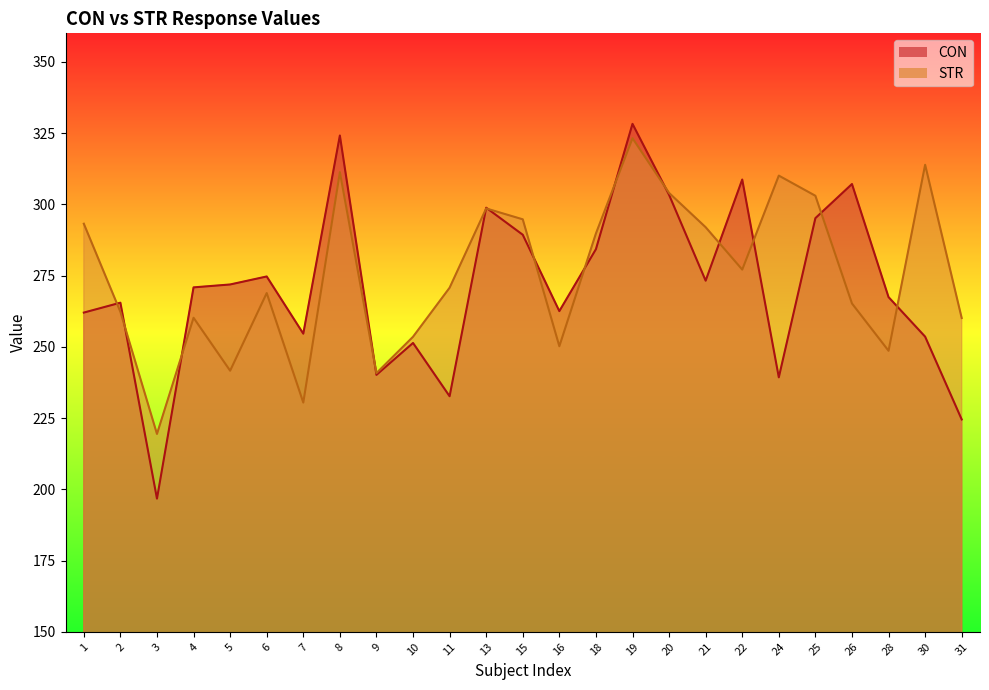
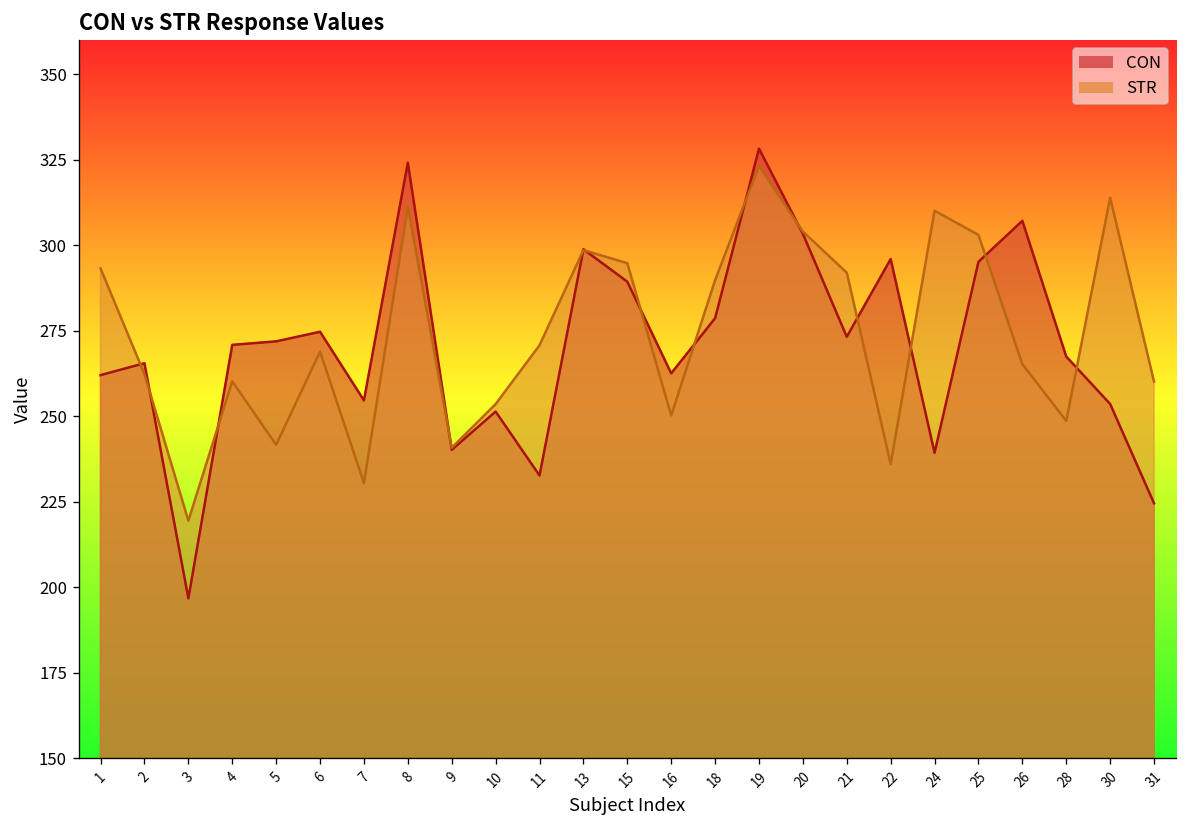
CON, 18: 284 -> 279
CON, 22: 309 -> 296
STR, 22: 277 -> 236
